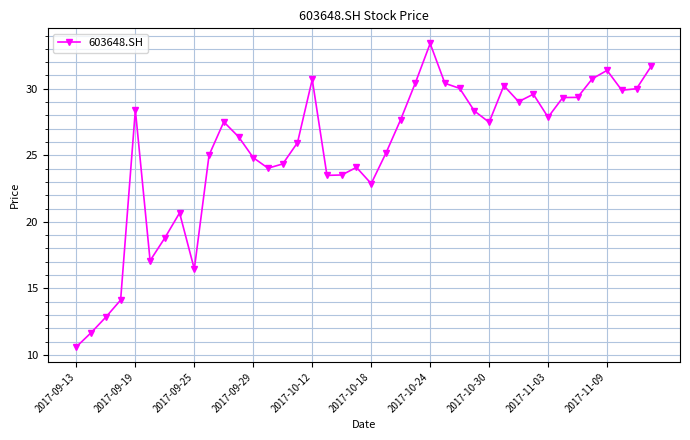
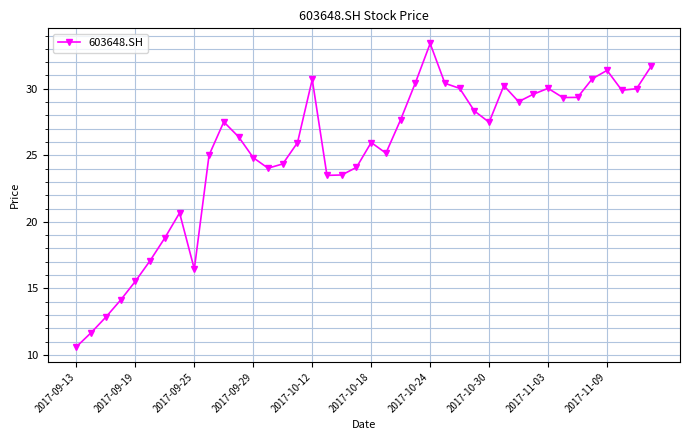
2017-09-19: 28.4 -> 15.5
2017-10-18: 22.9 -> 26.0
2017-11-03: 27.9 -> 30.0
